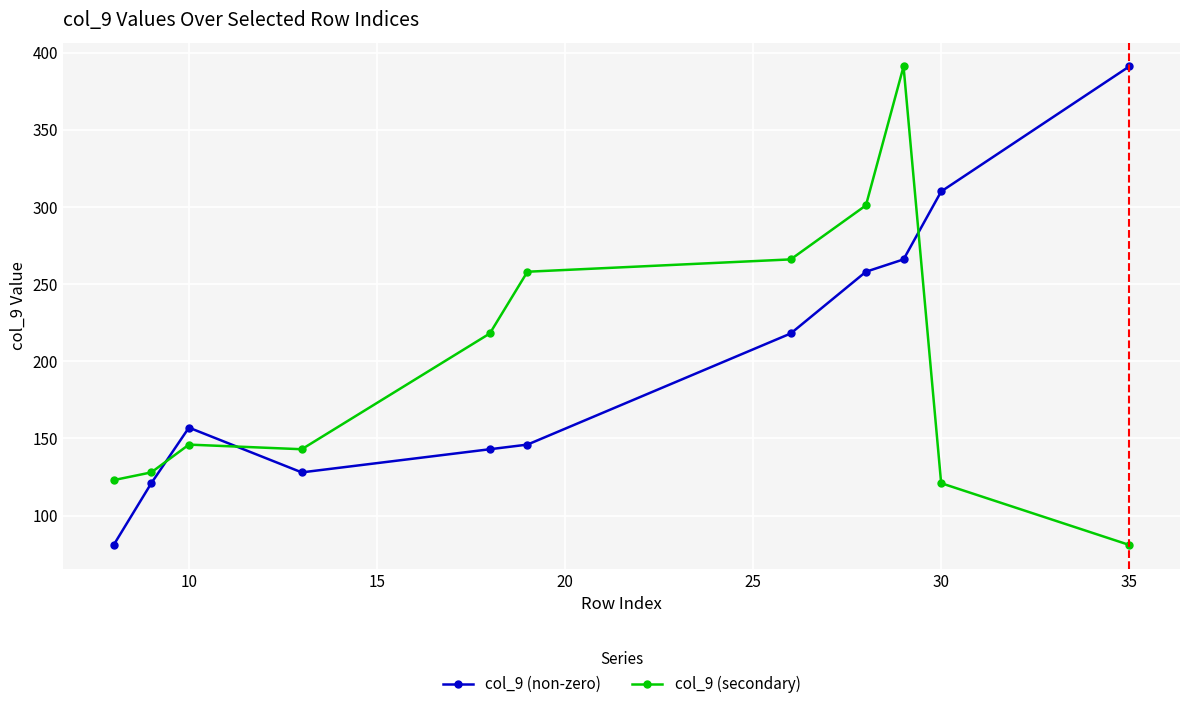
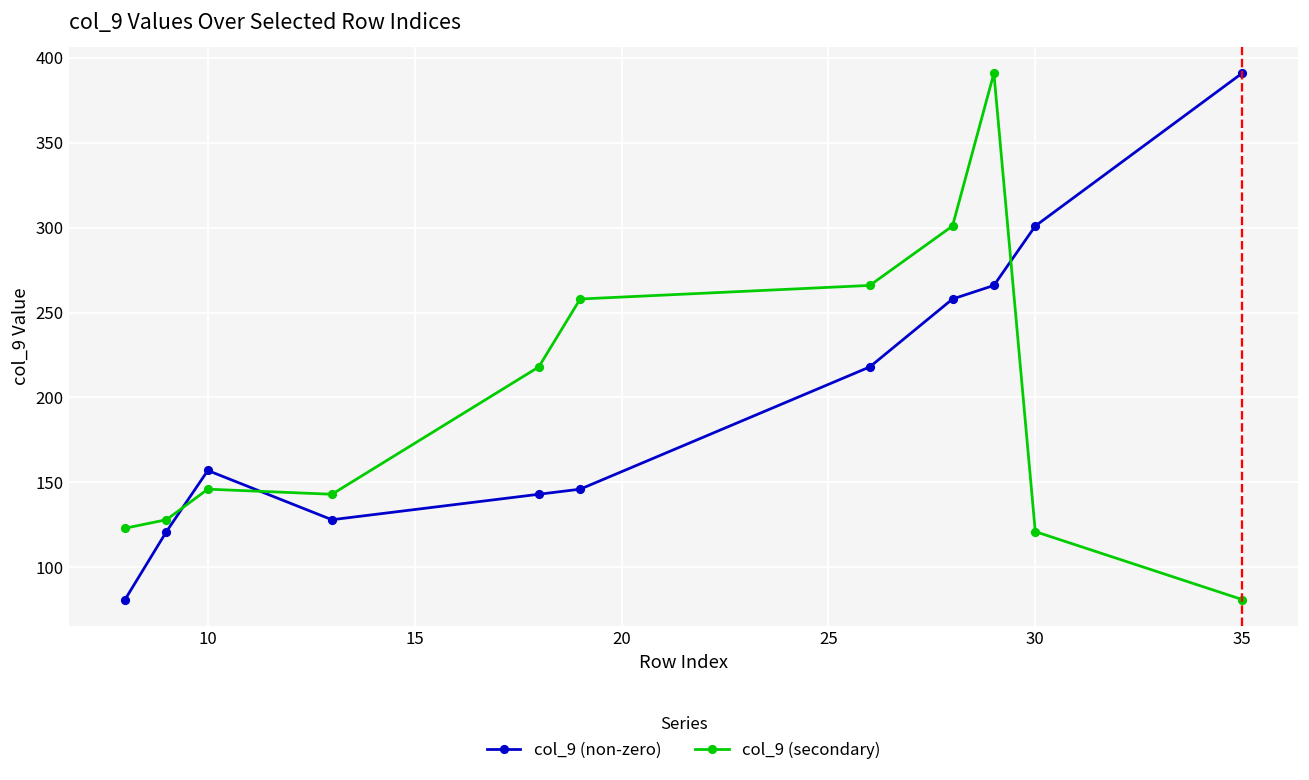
col_9 (non-zero), 30: 310 -> 301
